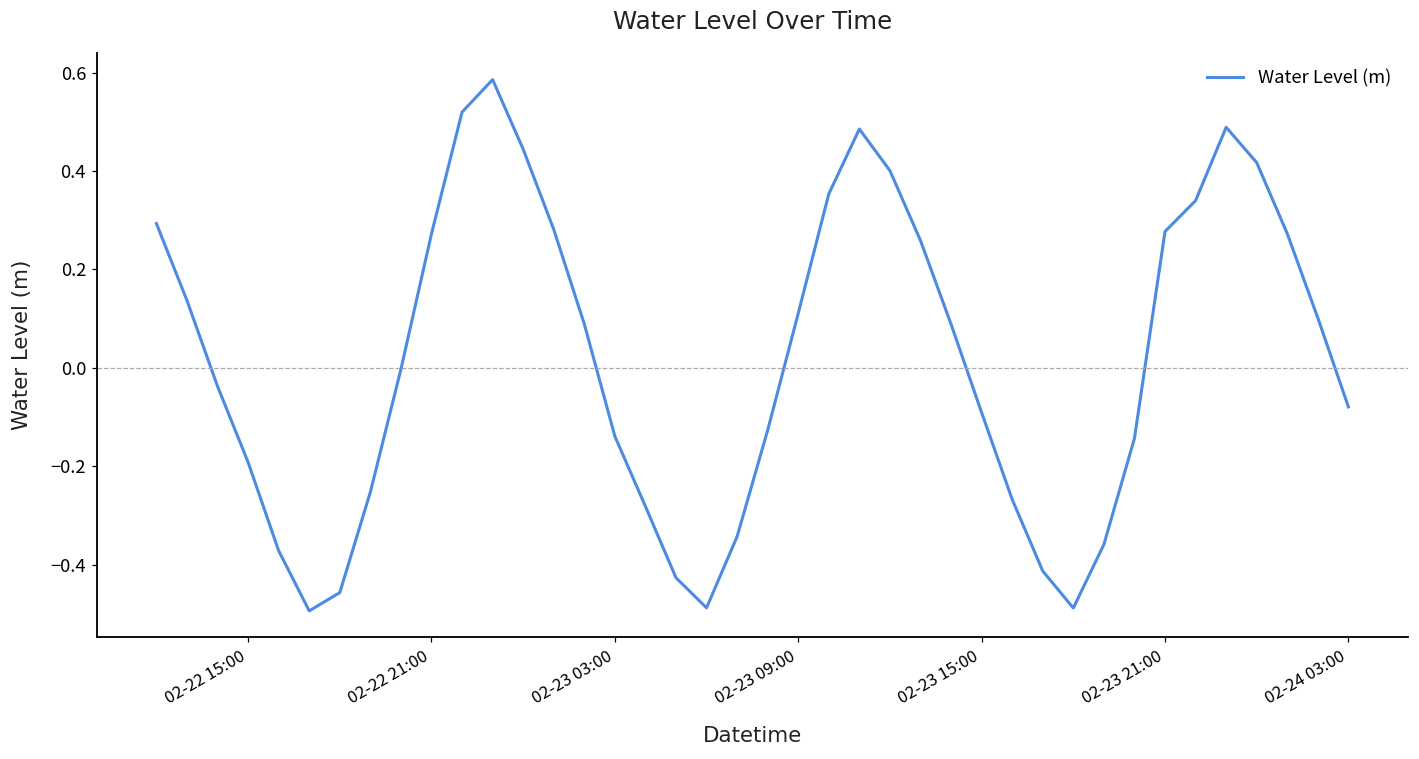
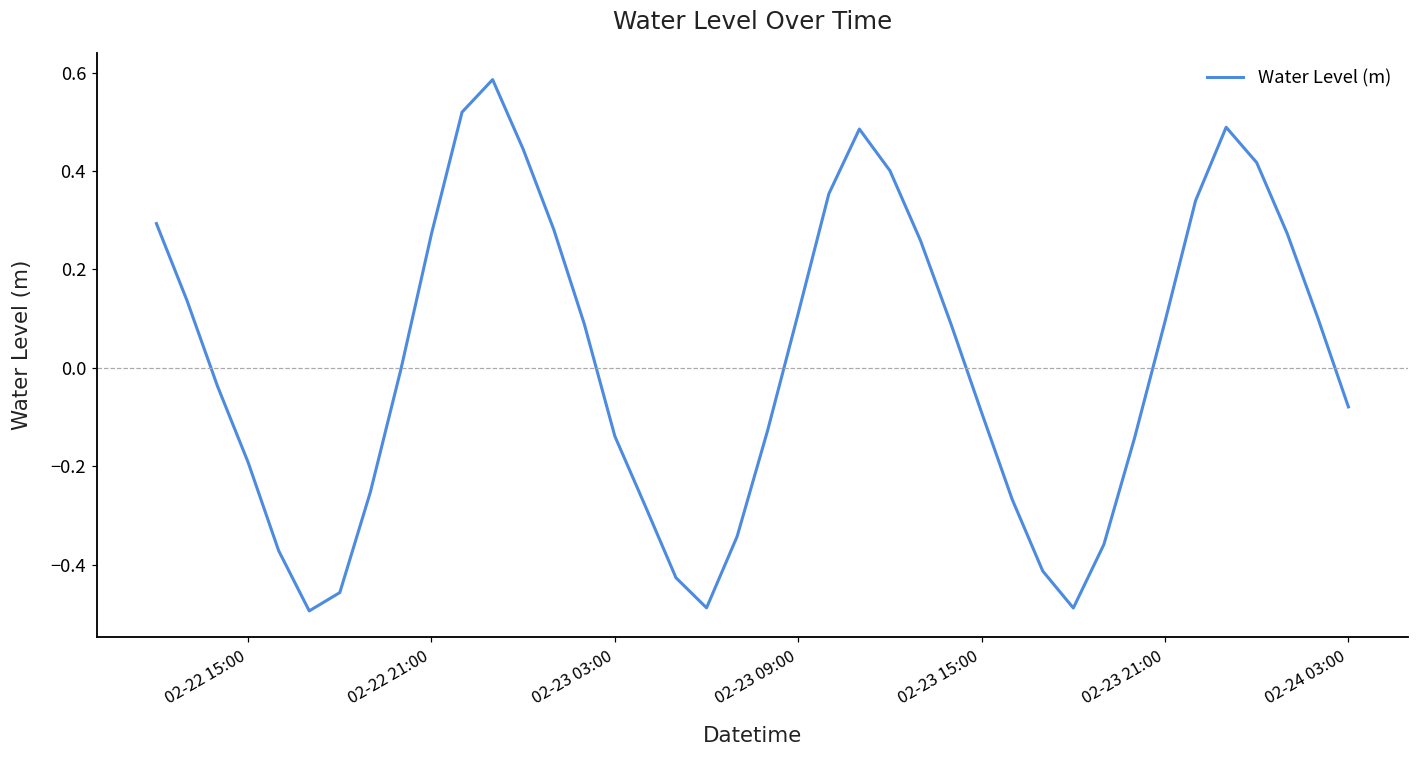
02-23 21:00: 0.28 -> 0.09
